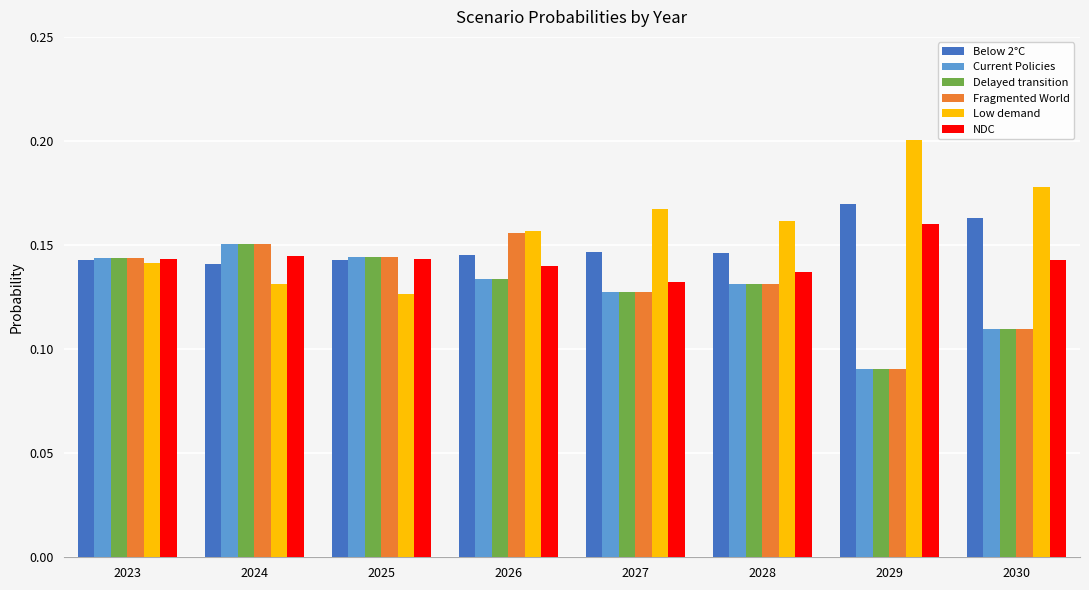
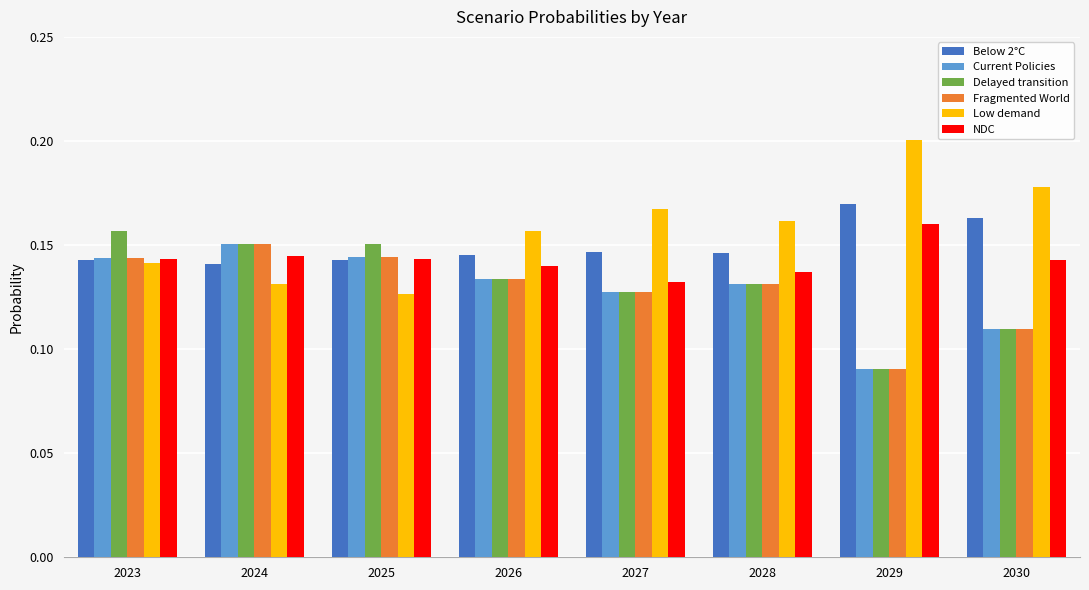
Delayed transition, 2023: 0.144 -> 0.157
Delayed transition, 2025: 0.144 -> 0.151
Fragmented World, 2026: 0.156 -> 0.134
